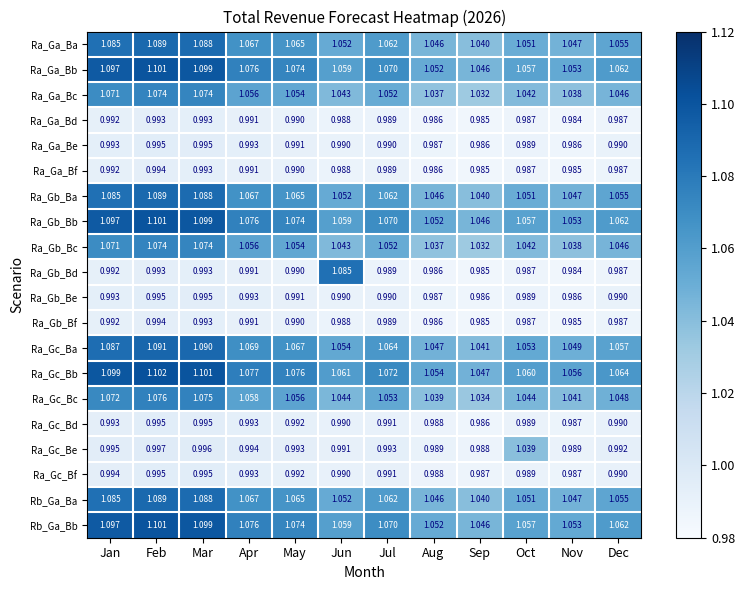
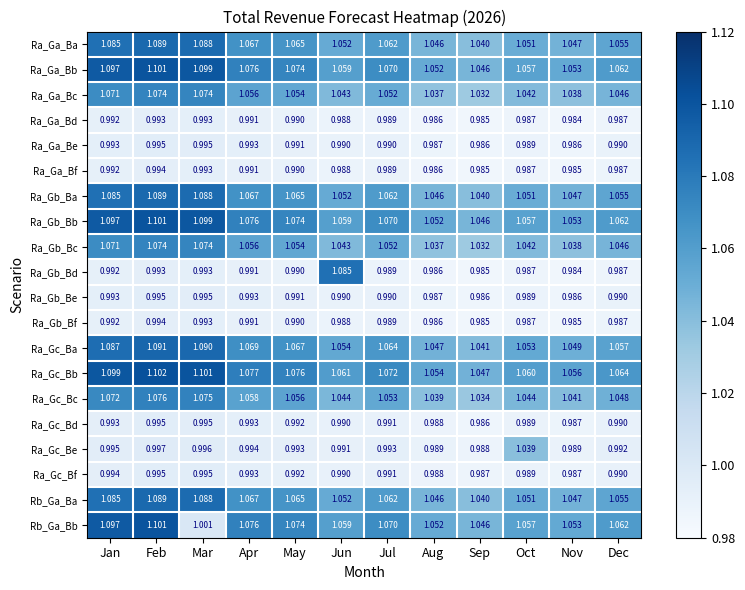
Rb_Ga_Bb, Mar: 1.099 -> 1.001
